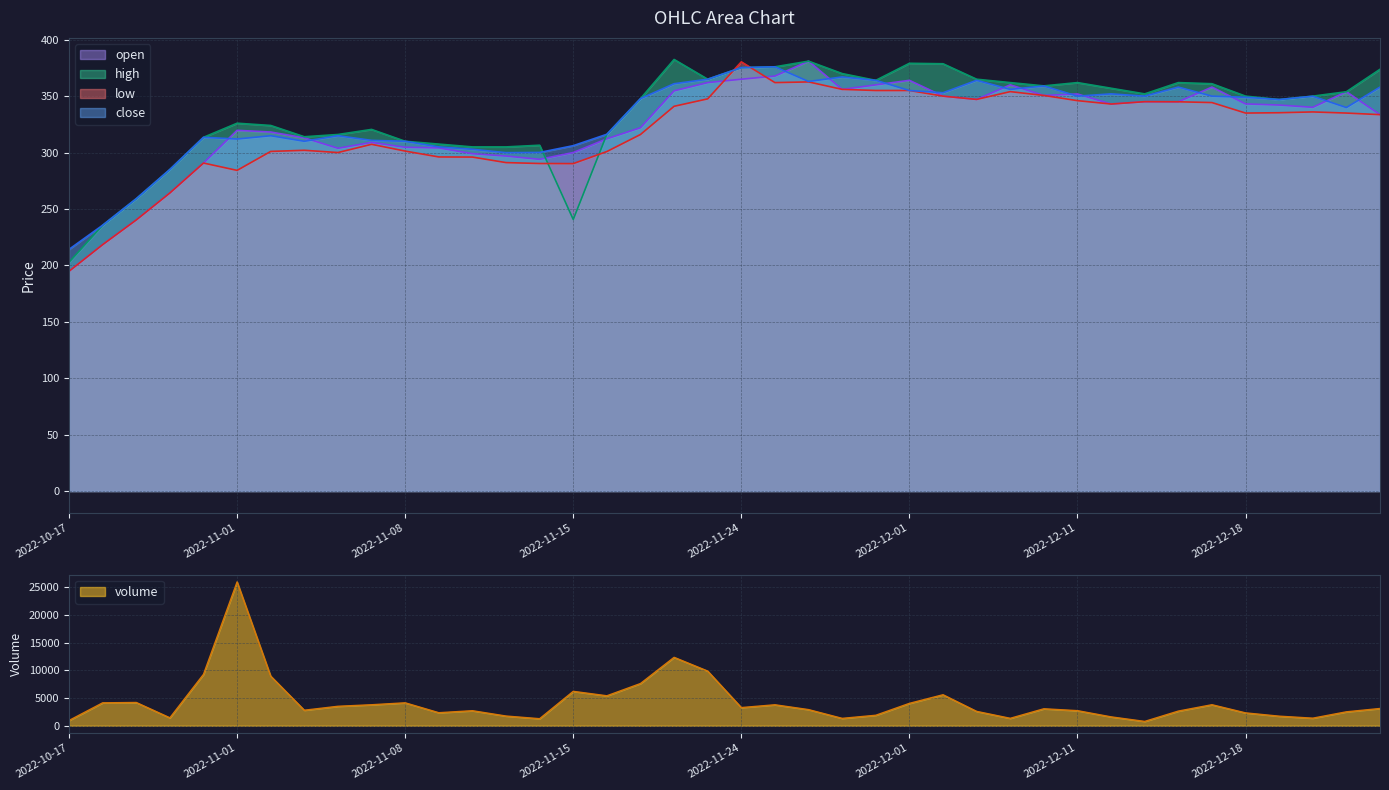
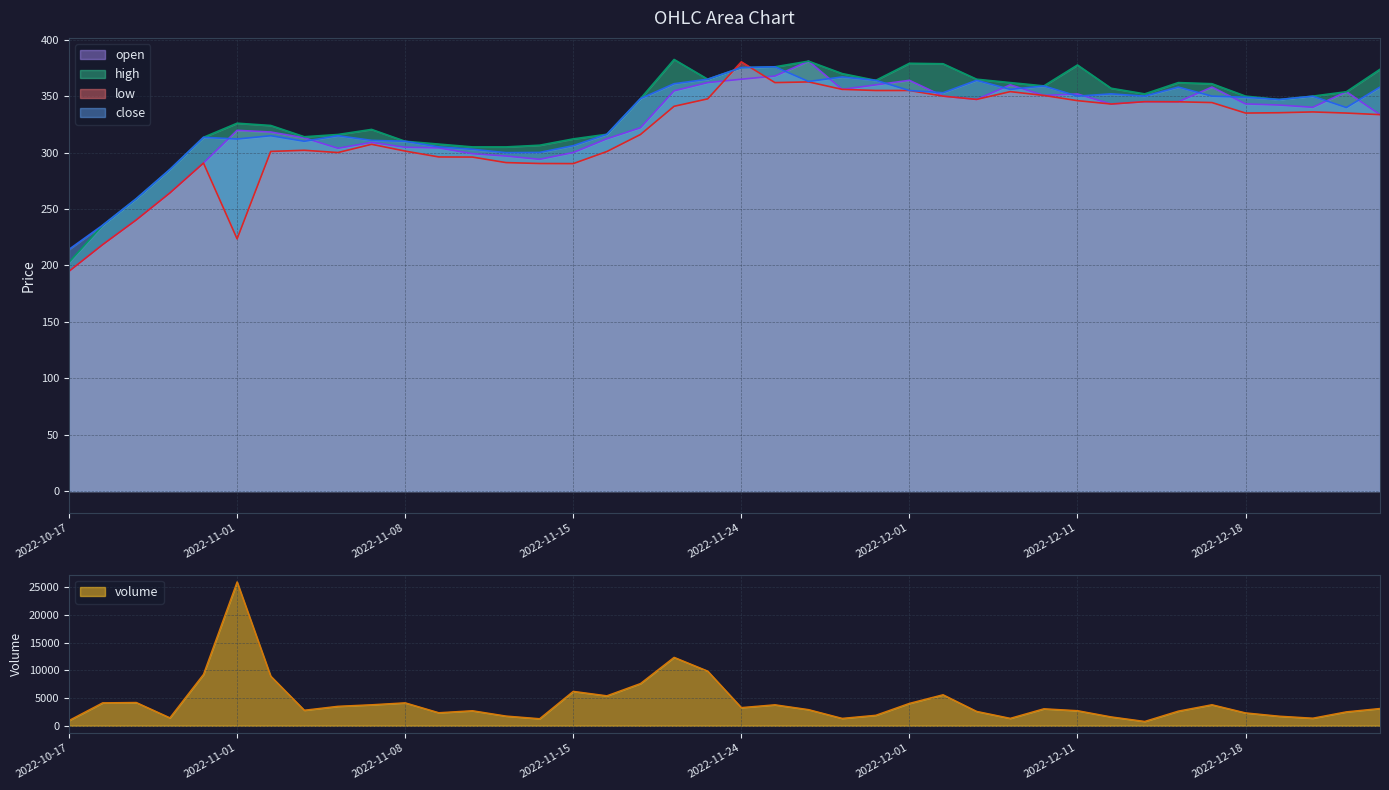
OHLC Area Chart, low, 2022-11-01: 284 -> 224
OHLC Area Chart, high, 2022-11-15: 241 -> 312
OHLC Area Chart, high, 2022-12-11: 362 -> 378
